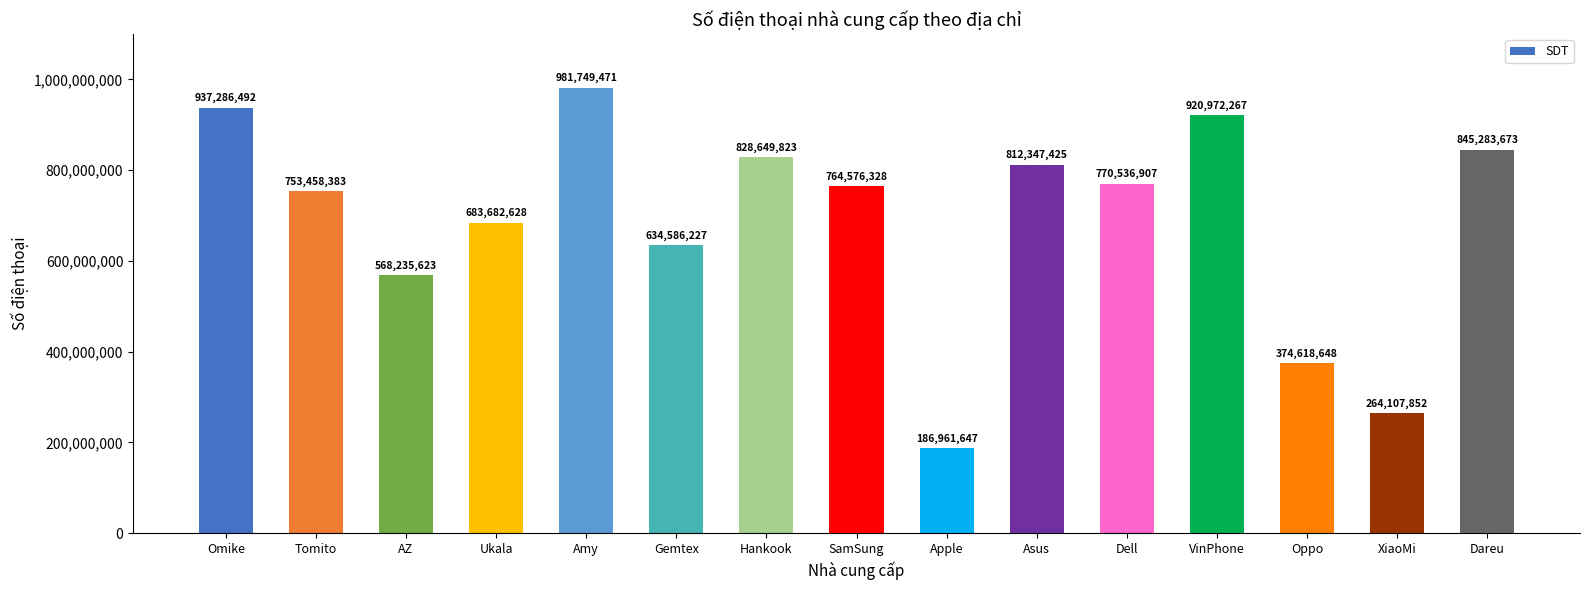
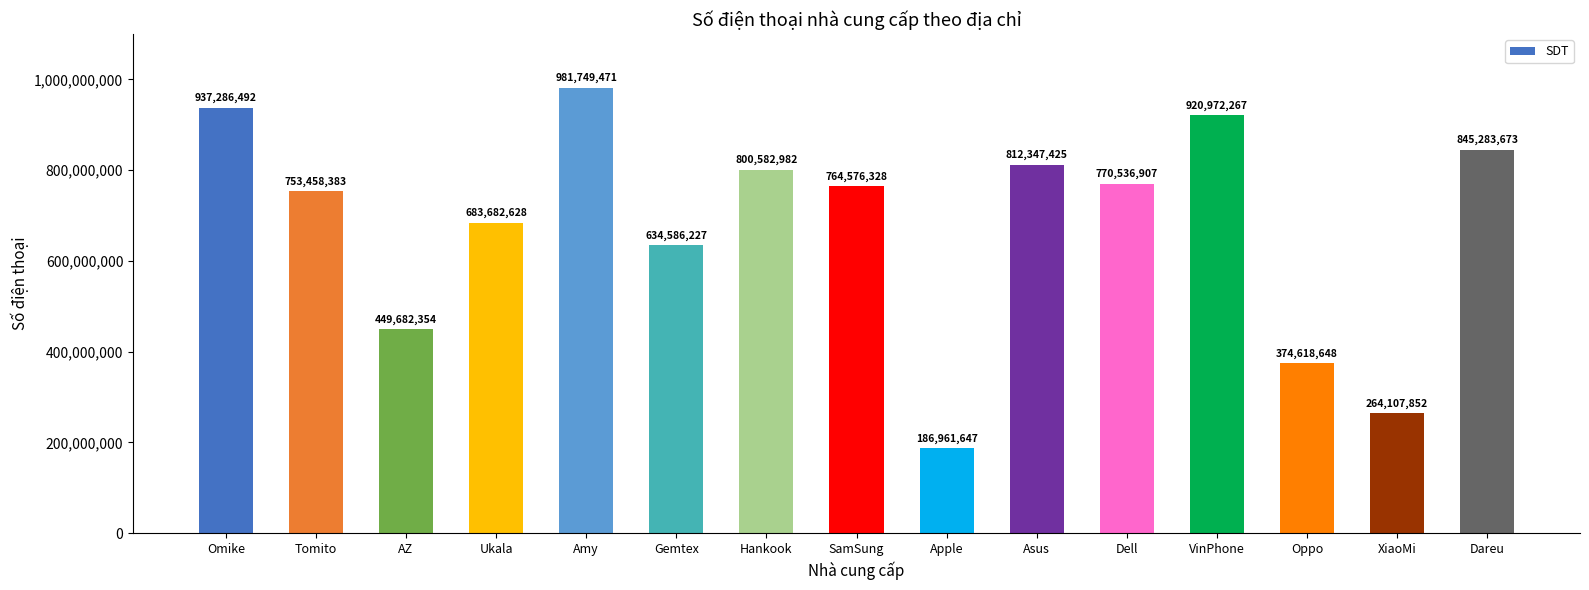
AZ: 568,235,623 -> 449,682,354
Hankook: 828,649,823 -> 800,582,982
